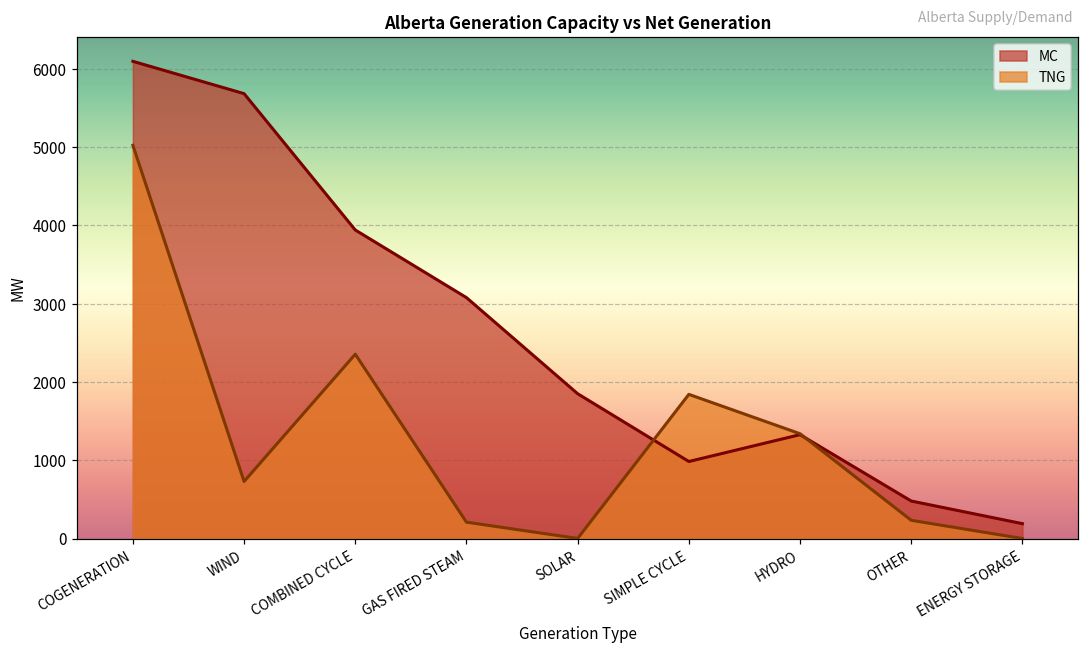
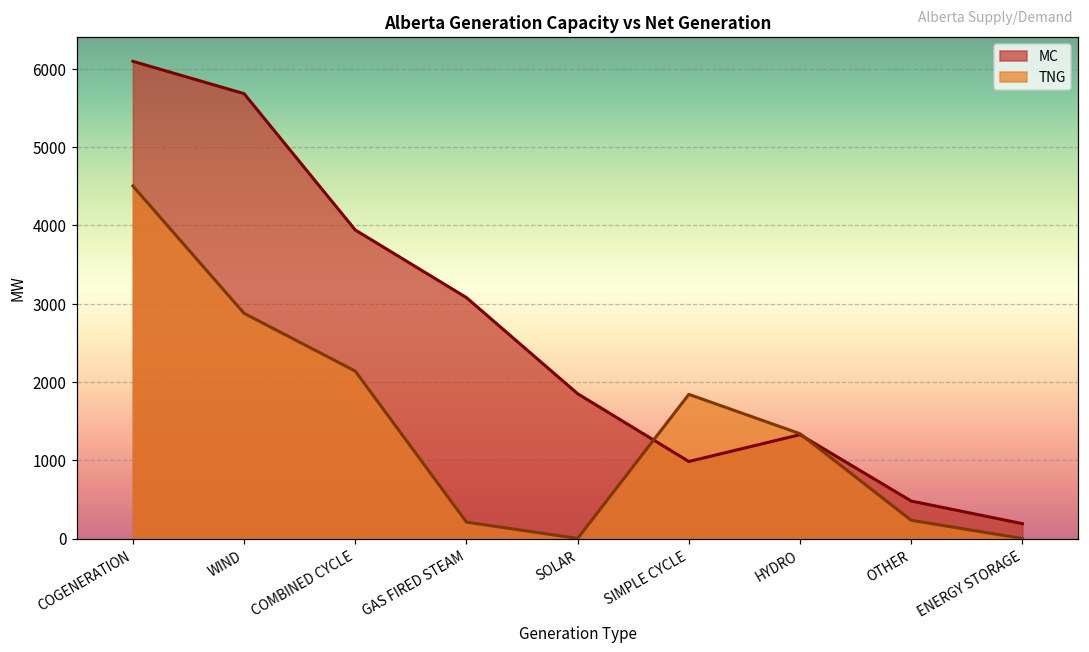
TNG, COGENERATION: 5000 -> 4500
TNG, WIND: 700 -> 2900
TNG, COMBINED CYCLE: 2400 -> 2100
